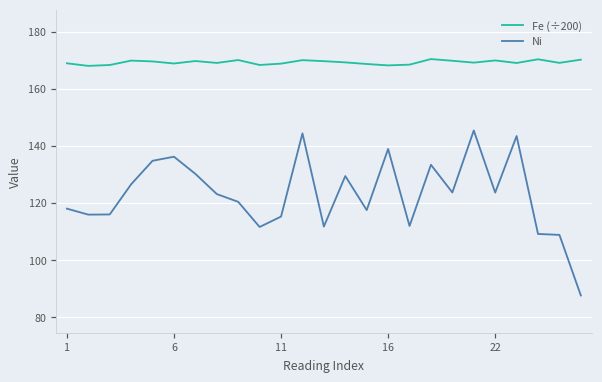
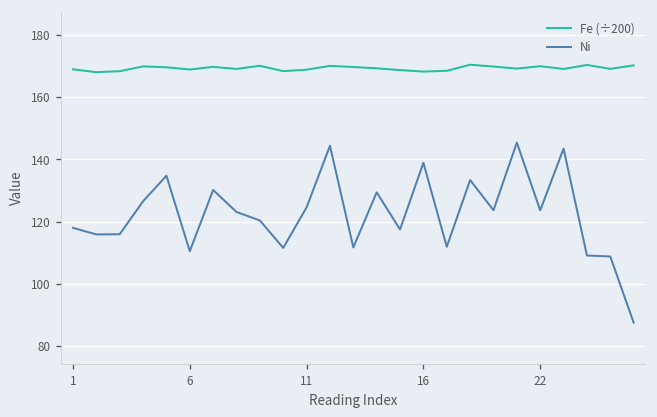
Ni, 6: 136 -> 111
Ni, 11: 115 -> 125
